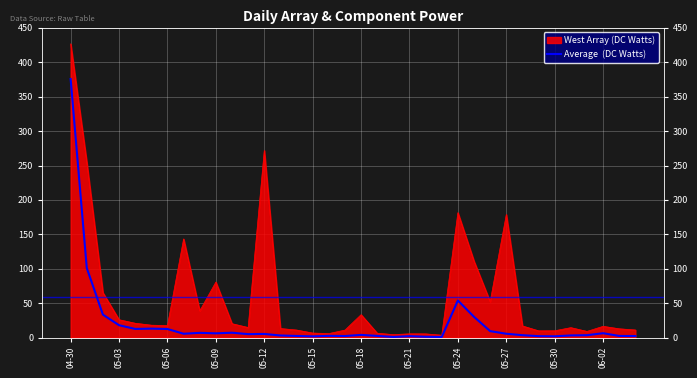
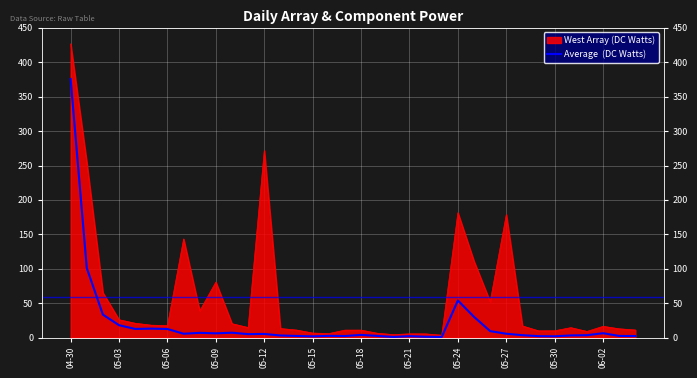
West Array (DC Watts), 05-18: 30 -> 10
